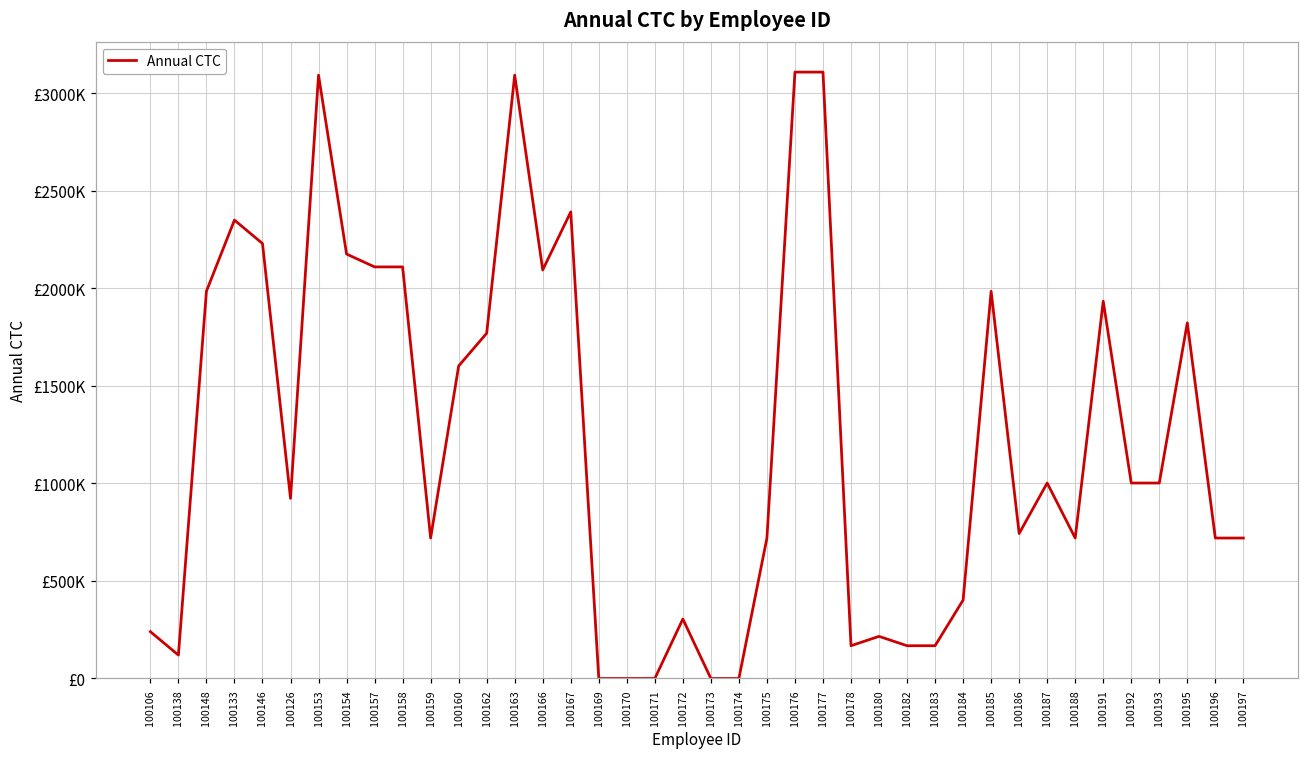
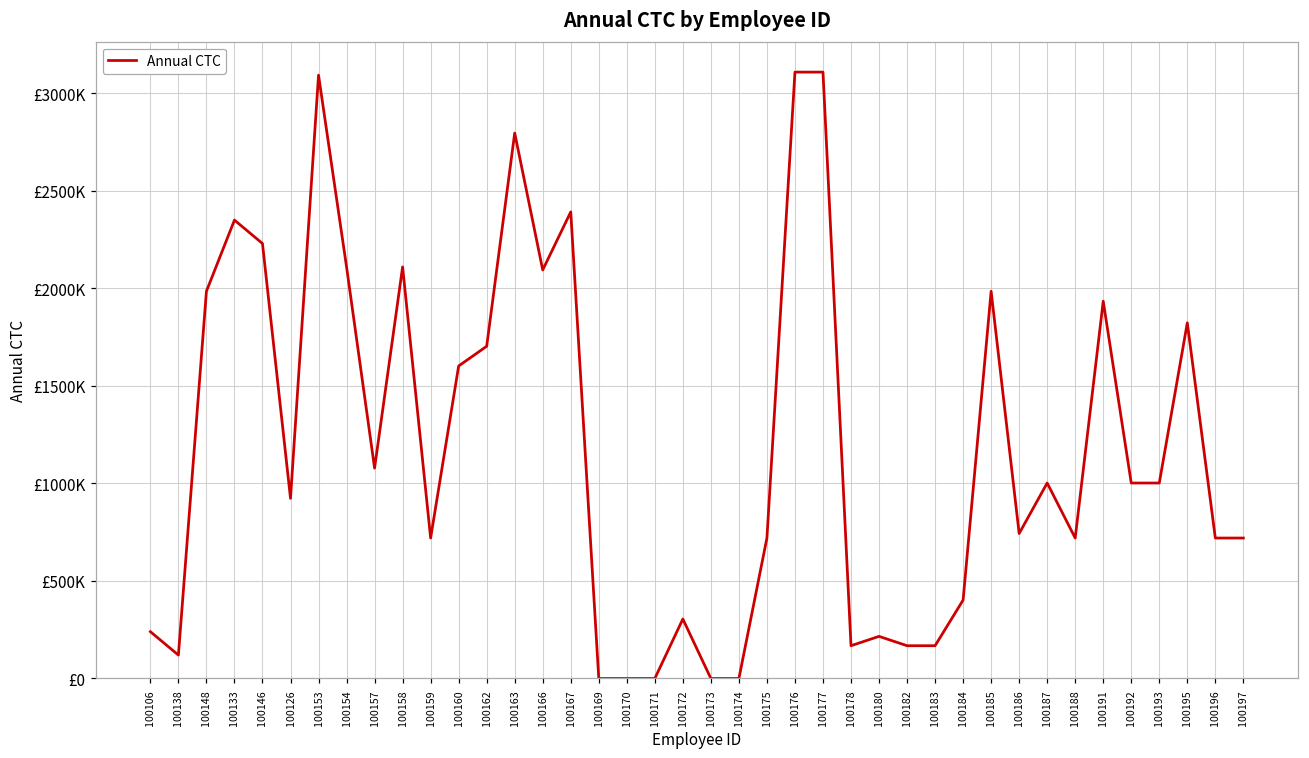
100154: £2180000 -> £2110000
100157: £2110000 -> £1080000
100162: £1770000 -> £1700000
100163: £3090000 -> £2800000
